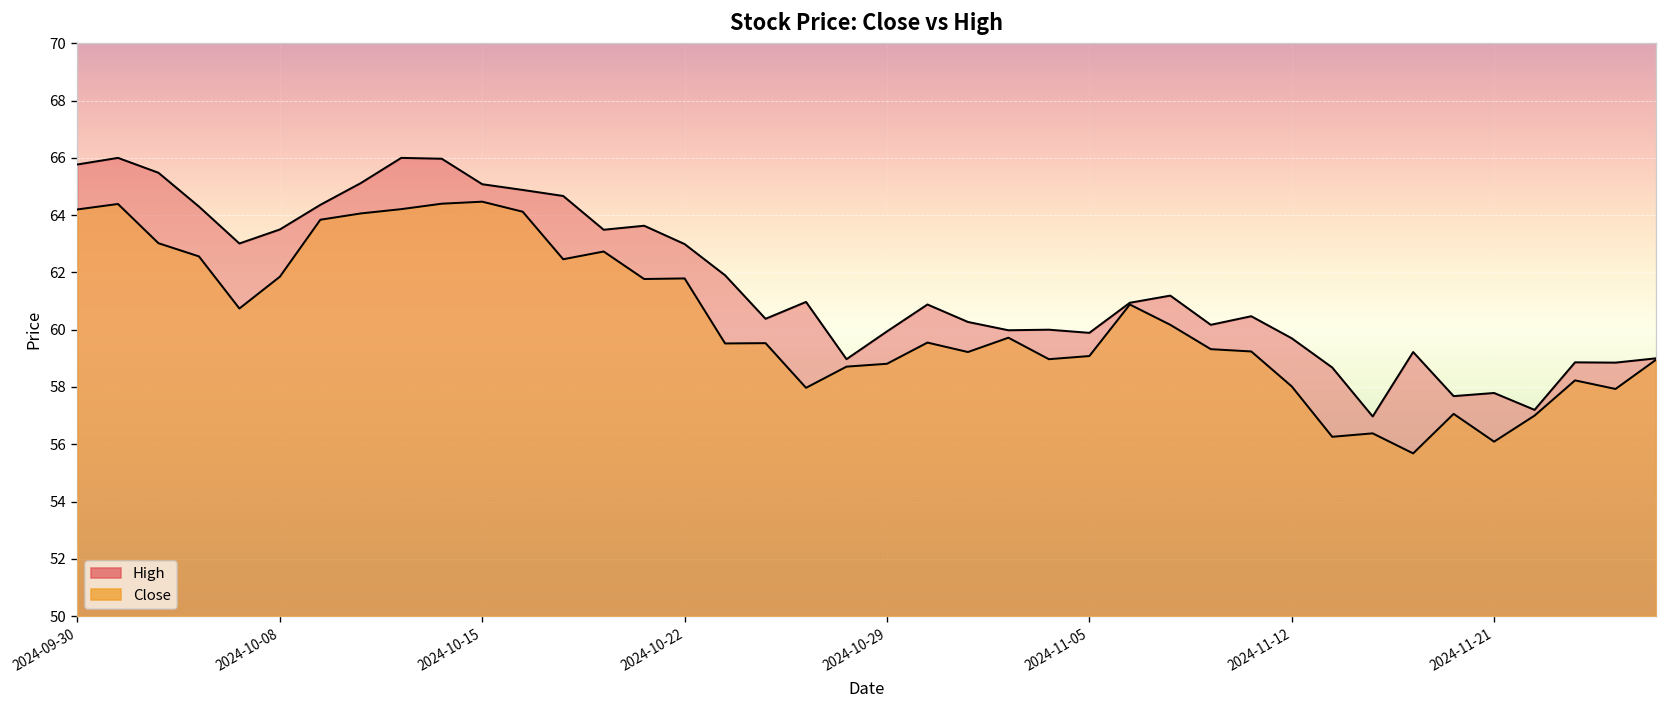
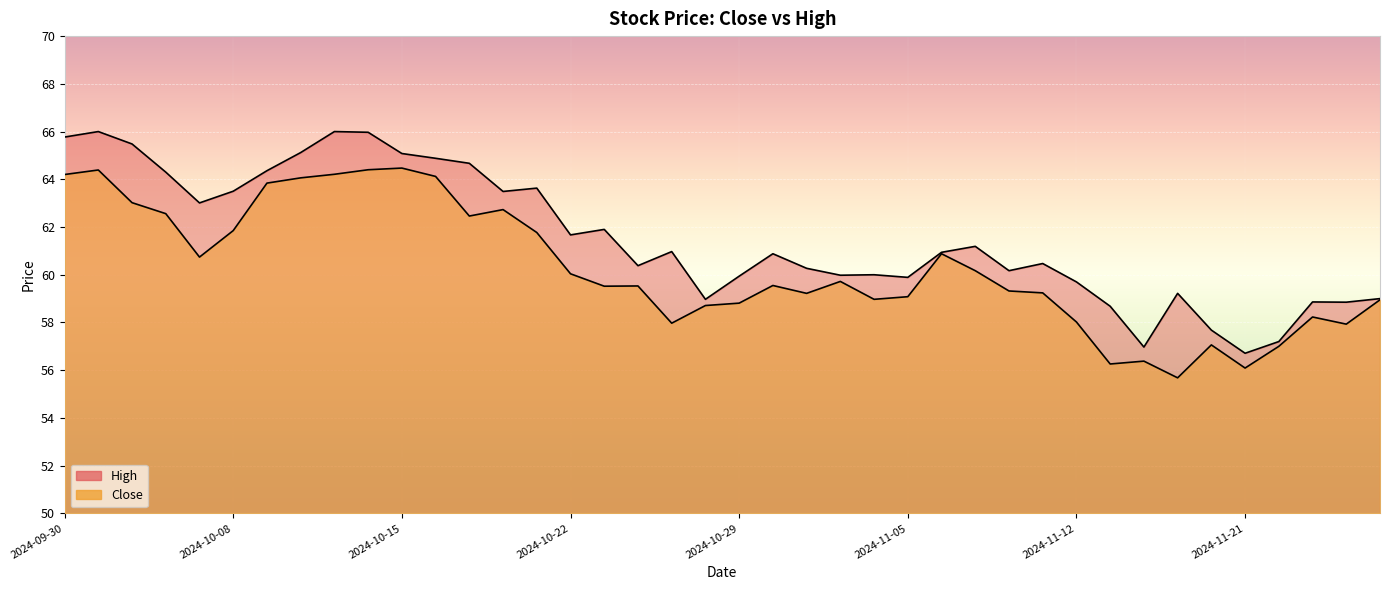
High, 2024-10-22: 63.0 -> 61.7
Close, 2024-10-22: 61.8 -> 60.0
High, 2024-11-21: 57.8 -> 56.7
